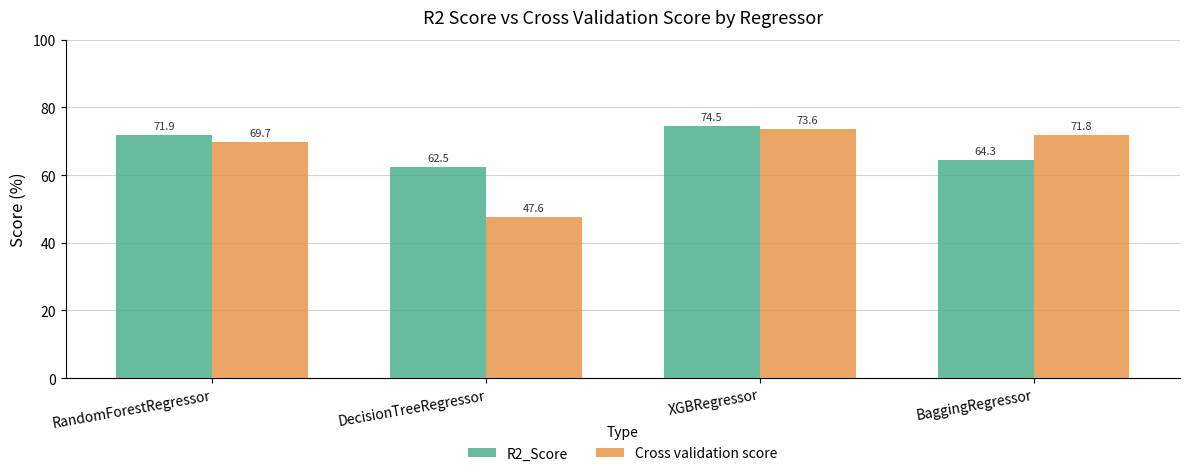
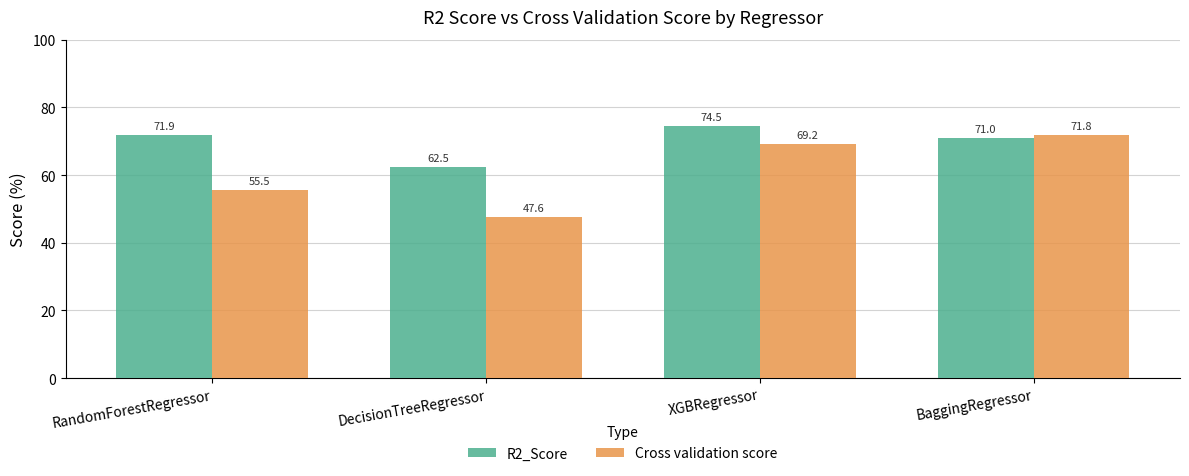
Cross validation score, RandomForestRegressor: 69.7 -> 55.5
Cross validation score, XGBRegressor: 73.6 -> 69.2
R2_Score, BaggingRegressor: 64.3 -> 71.0
